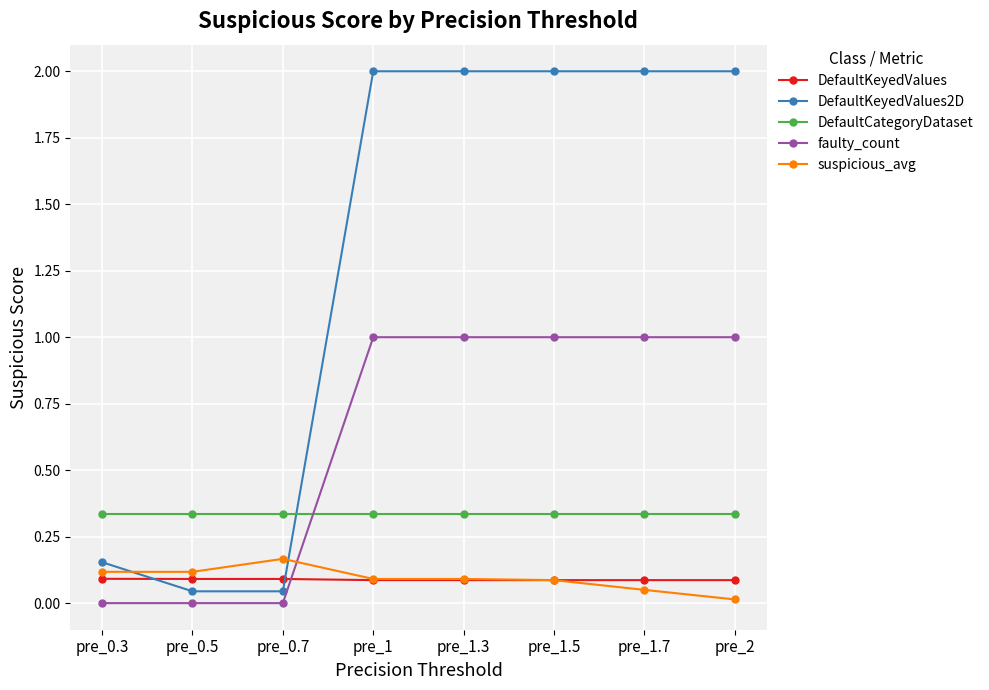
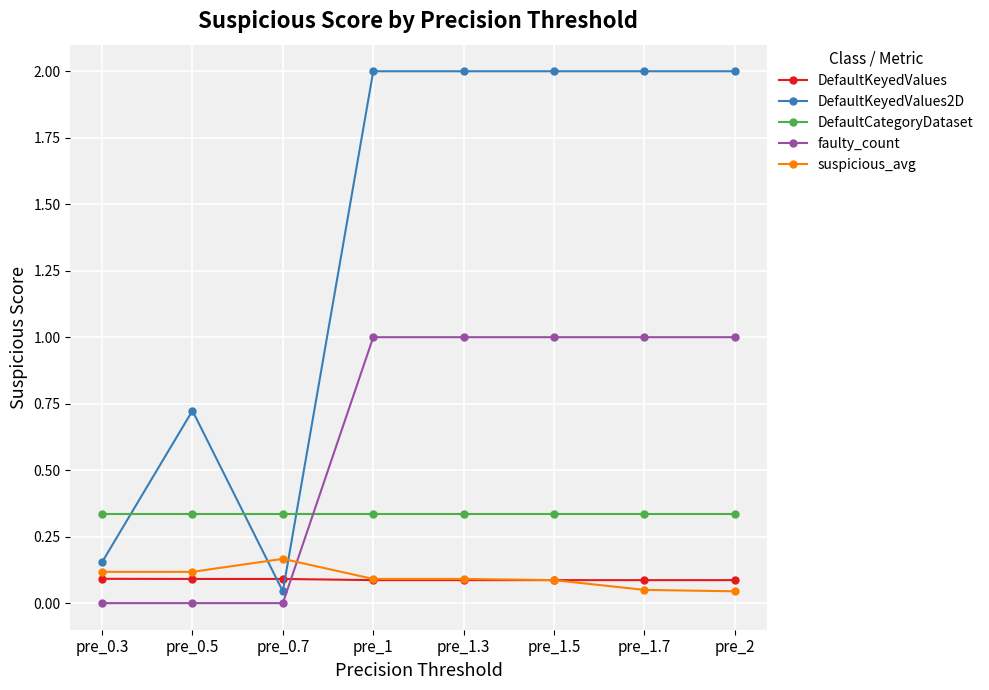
DefaultKeyedValues2D, pre_0.5: 0.04 -> 0.72
suspicious_avg, pre_2: 0.01 -> 0.04
